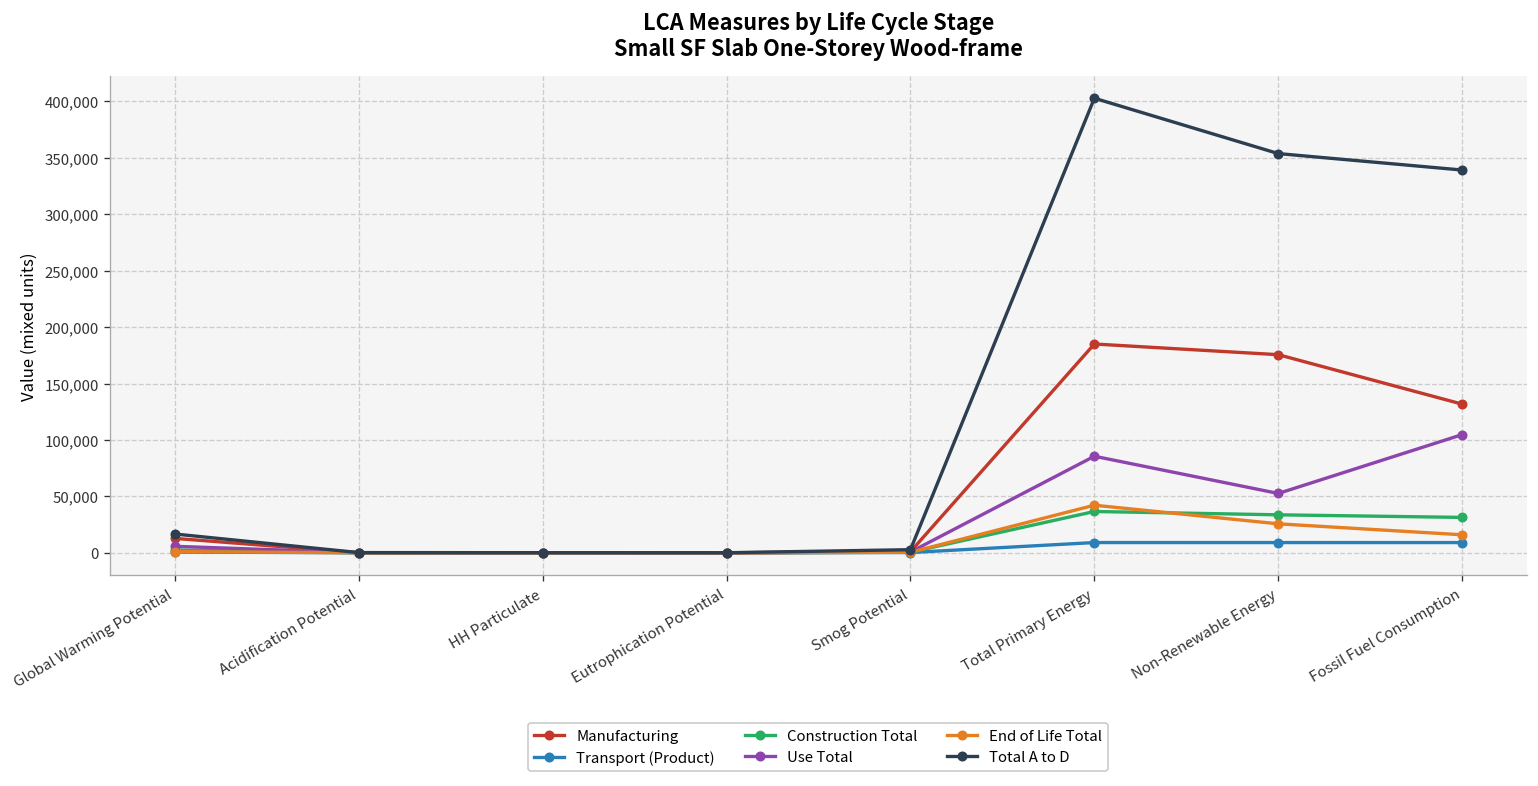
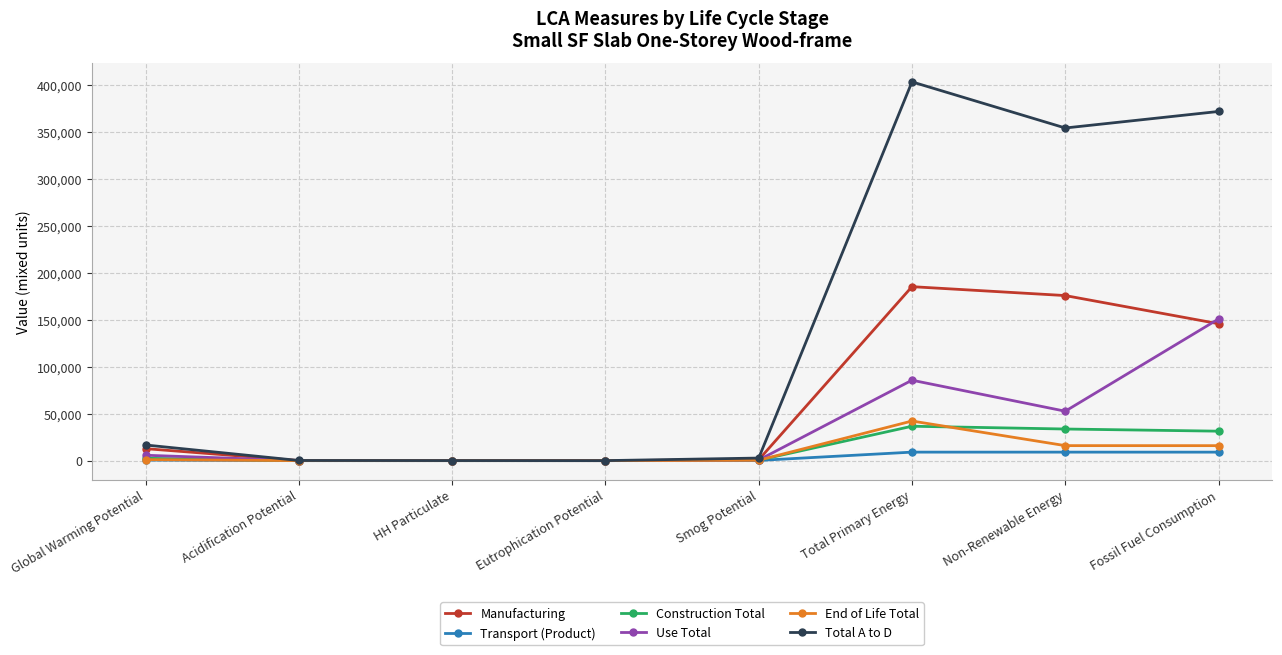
End of Life Total, Non-Renewable Energy: 30,000 -> 20,000
Manufacturing, Fossil Fuel Consumption: 130,000 -> 150,000
Use Total, Fossil Fuel Consumption: 100,000 -> 150,000
Total A to D, Fossil Fuel Consumption: 340,000 -> 370,000
